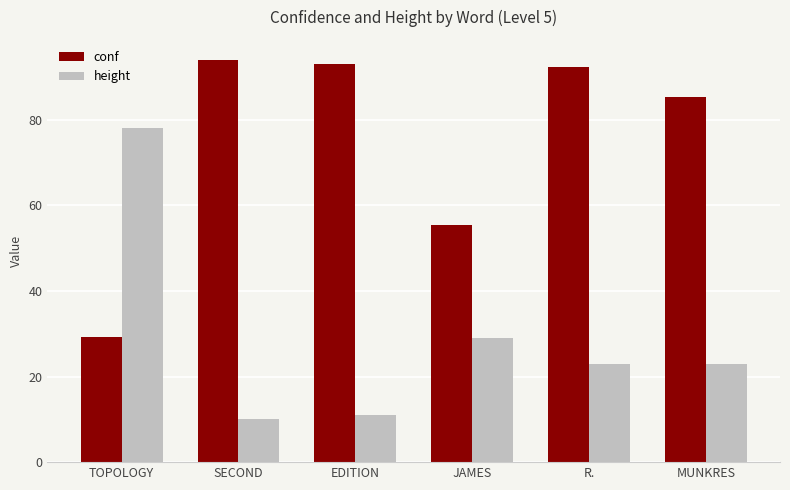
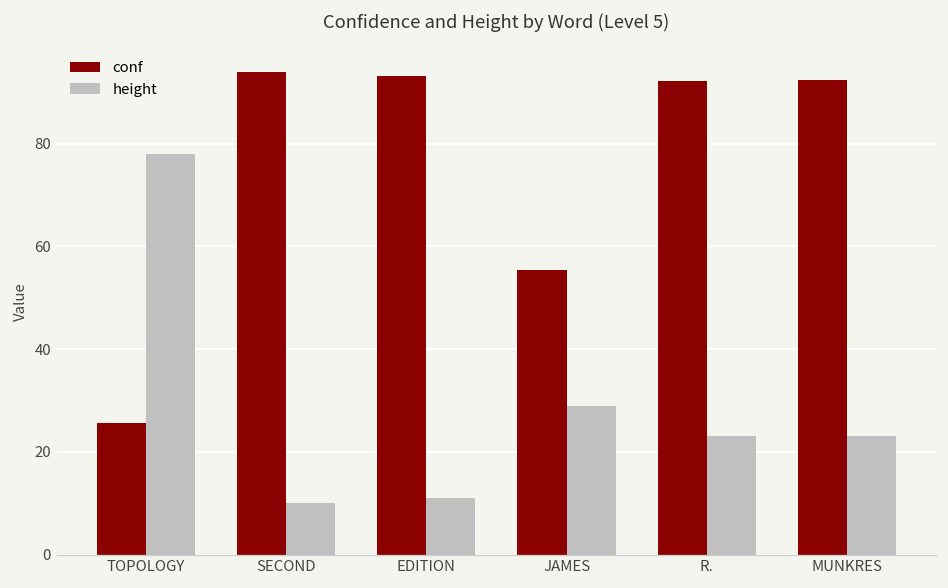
conf, TOPOLOGY: 29 -> 26
conf, MUNKRES: 85 -> 92
